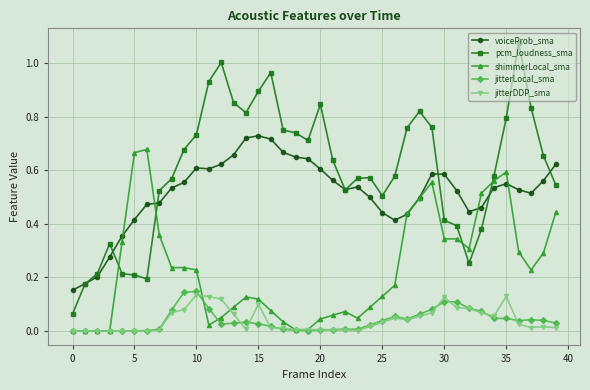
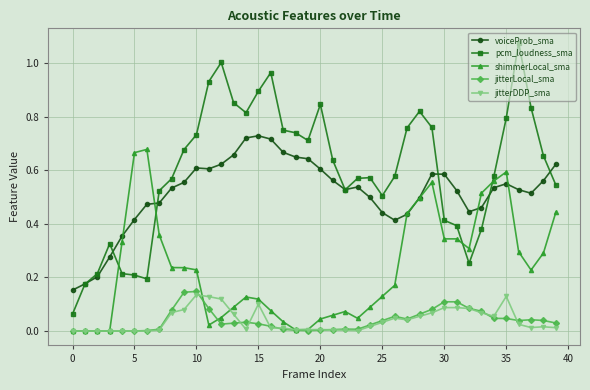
jitterDDP_sma, 30: 0.13 -> 0.09
